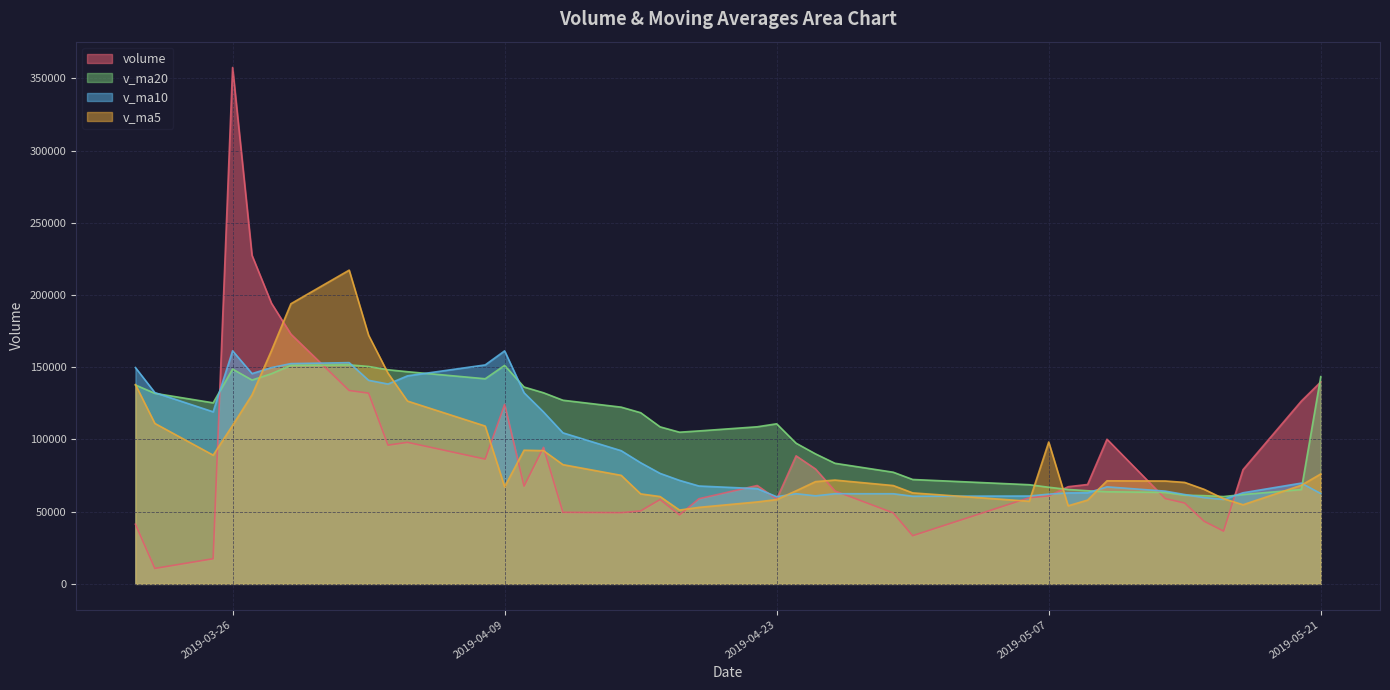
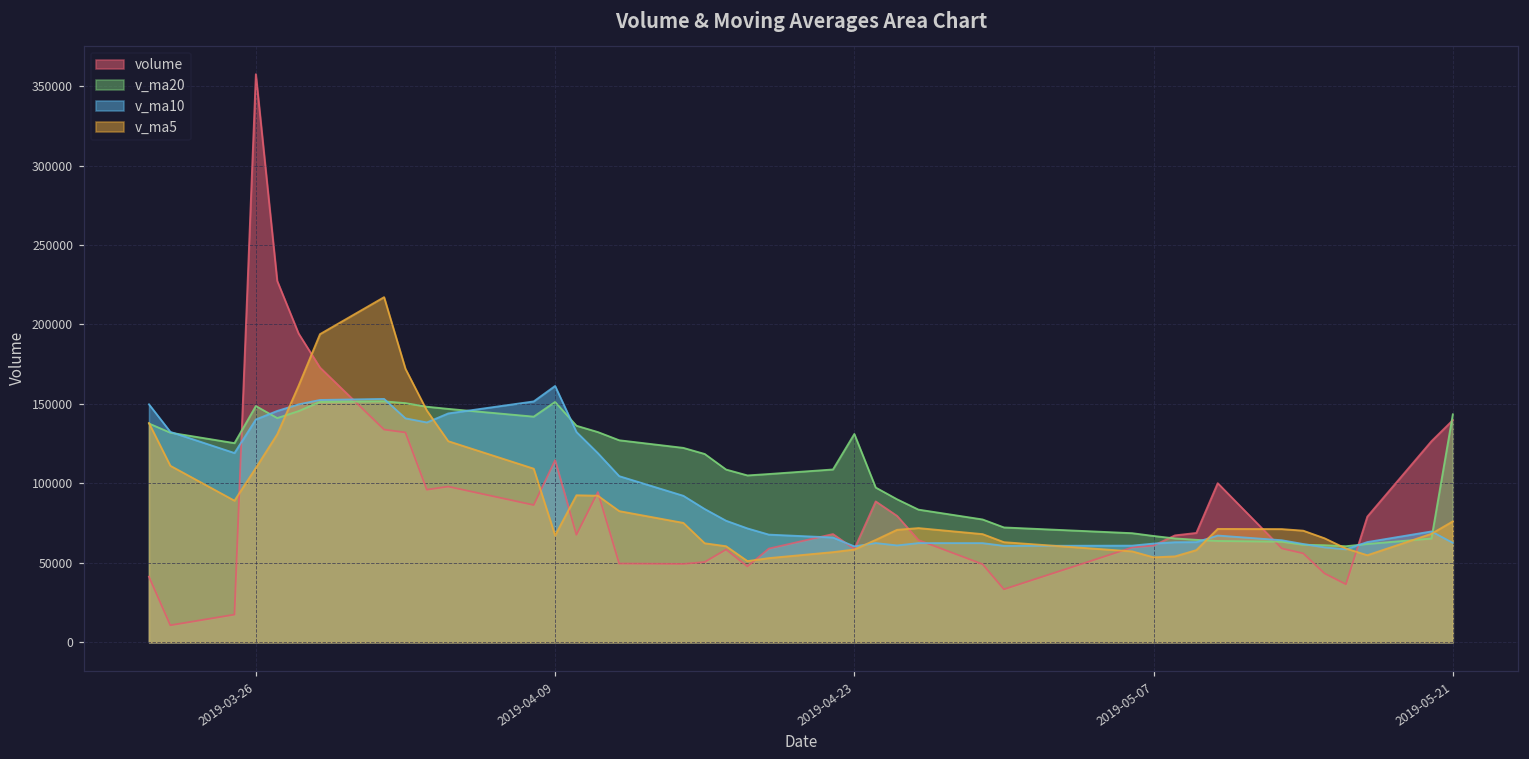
v_ma10, 2019-03-26: 161000 -> 140000
volume, 2019-04-09: 124000 -> 115000
v_ma20, 2019-04-23: 111000 -> 131000
v_ma5, 2019-05-07: 98000 -> 53000
